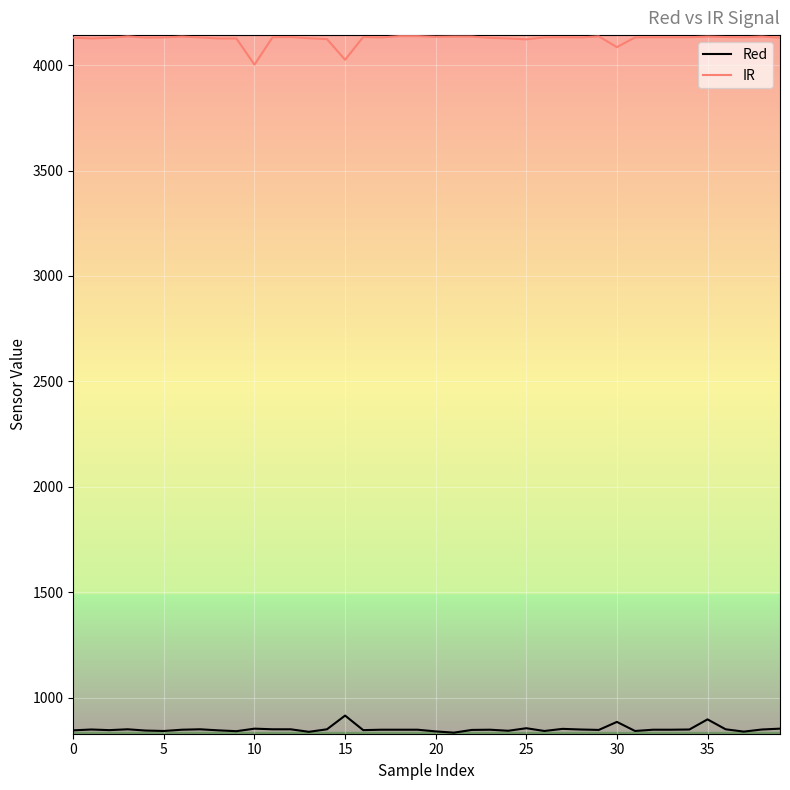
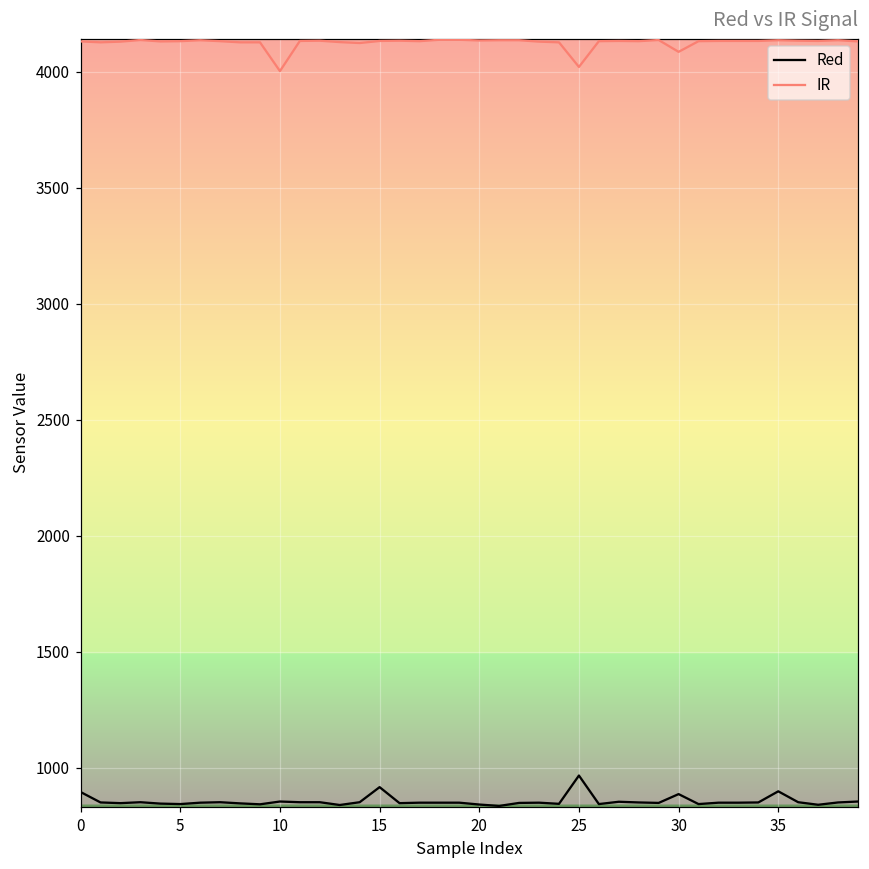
Red, 0: 850 -> 900
IR, 15: 4030 -> 4130
Red, 25: 860 -> 970
IR, 25: 4120 -> 4020
